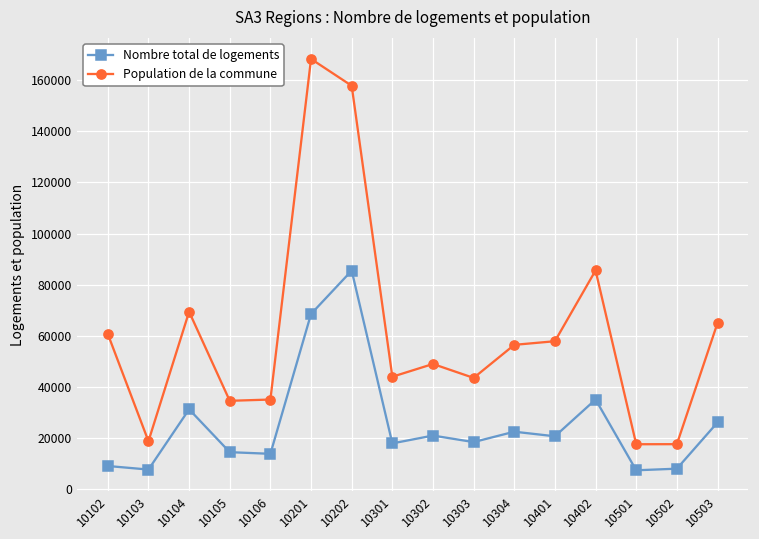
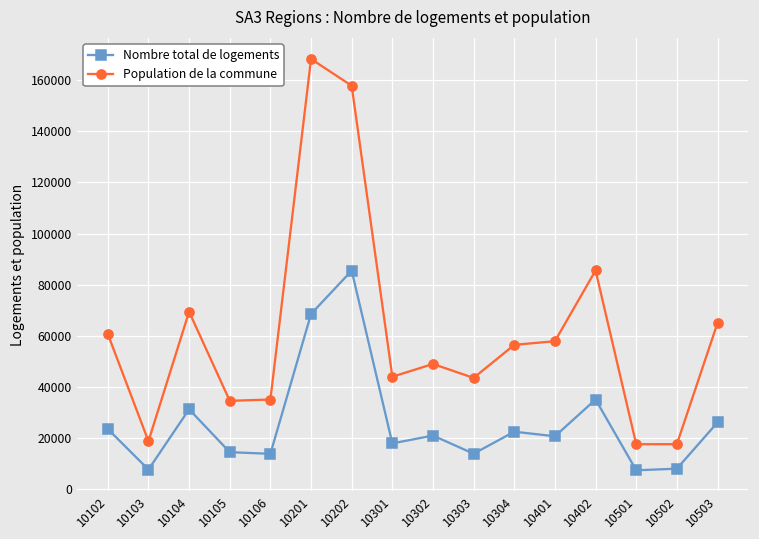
Nombre total de logements, 10102: 9000 -> 24000
Nombre total de logements, 10303: 18000 -> 14000
